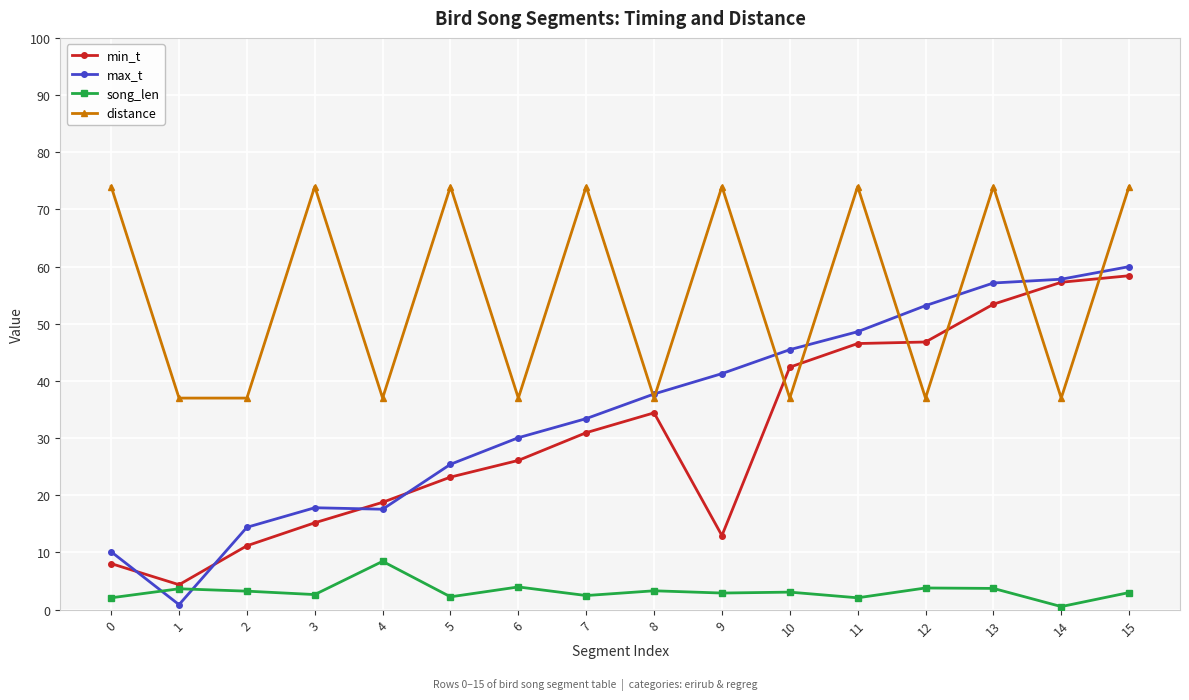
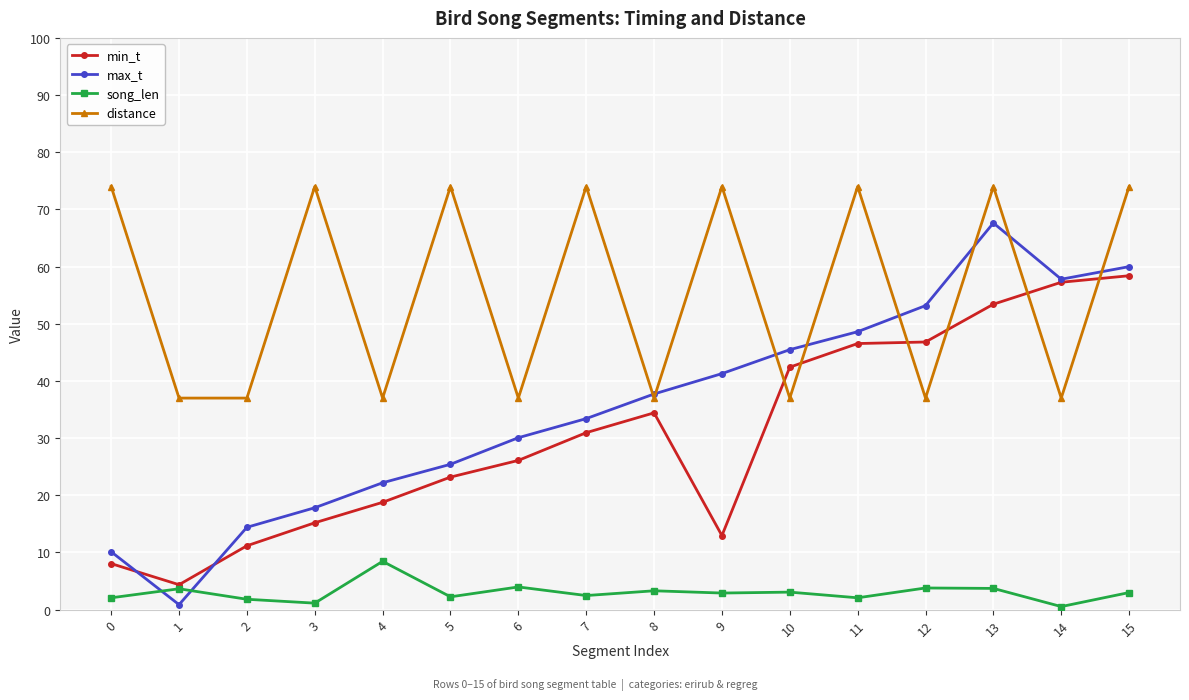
song_len, 2: 3 -> 2
song_len, 3: 3 -> 1
max_t, 4: 18 -> 22
max_t, 13: 57 -> 68
